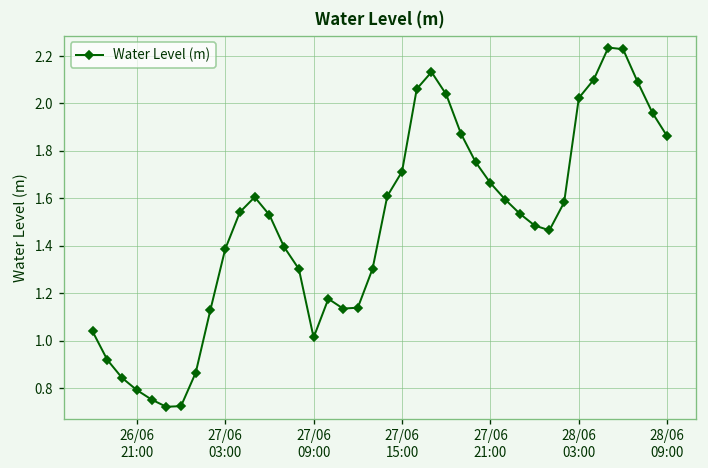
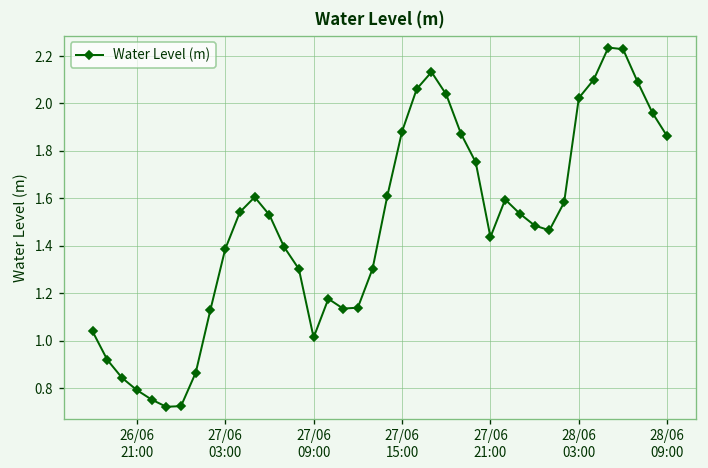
27/06 15:00: 1.71 -> 1.88
27/06 21:00: 1.66 -> 1.44
